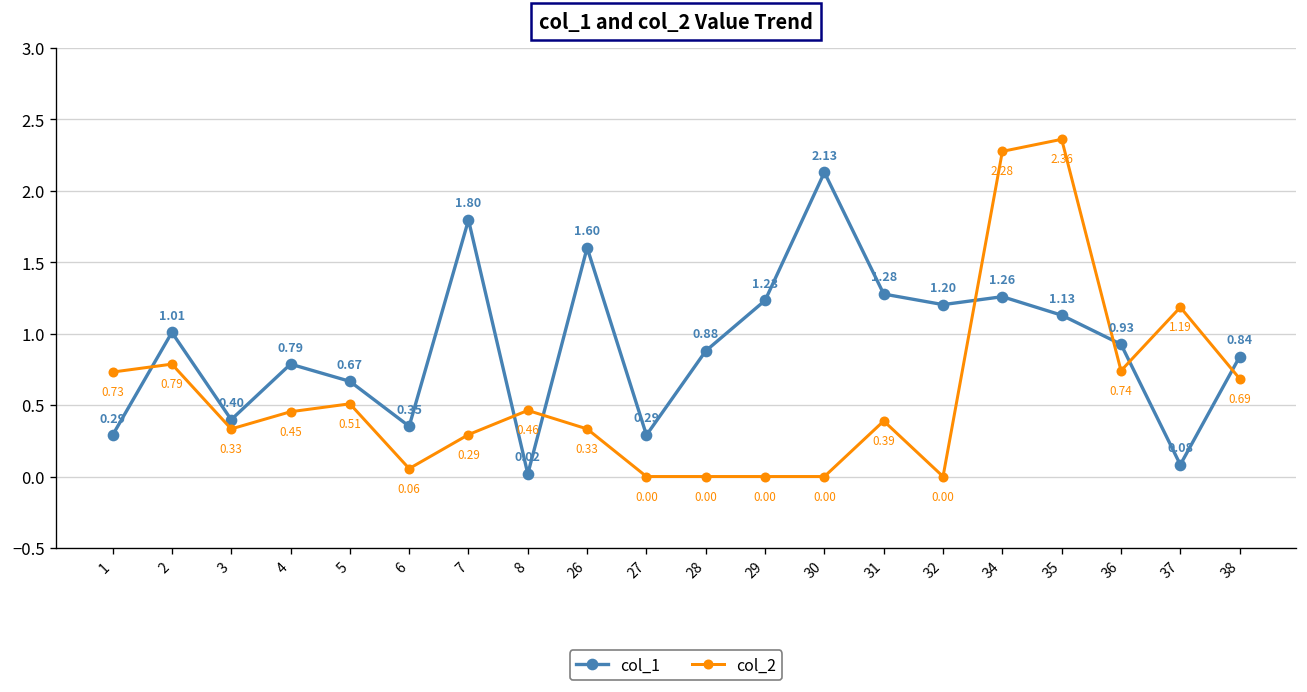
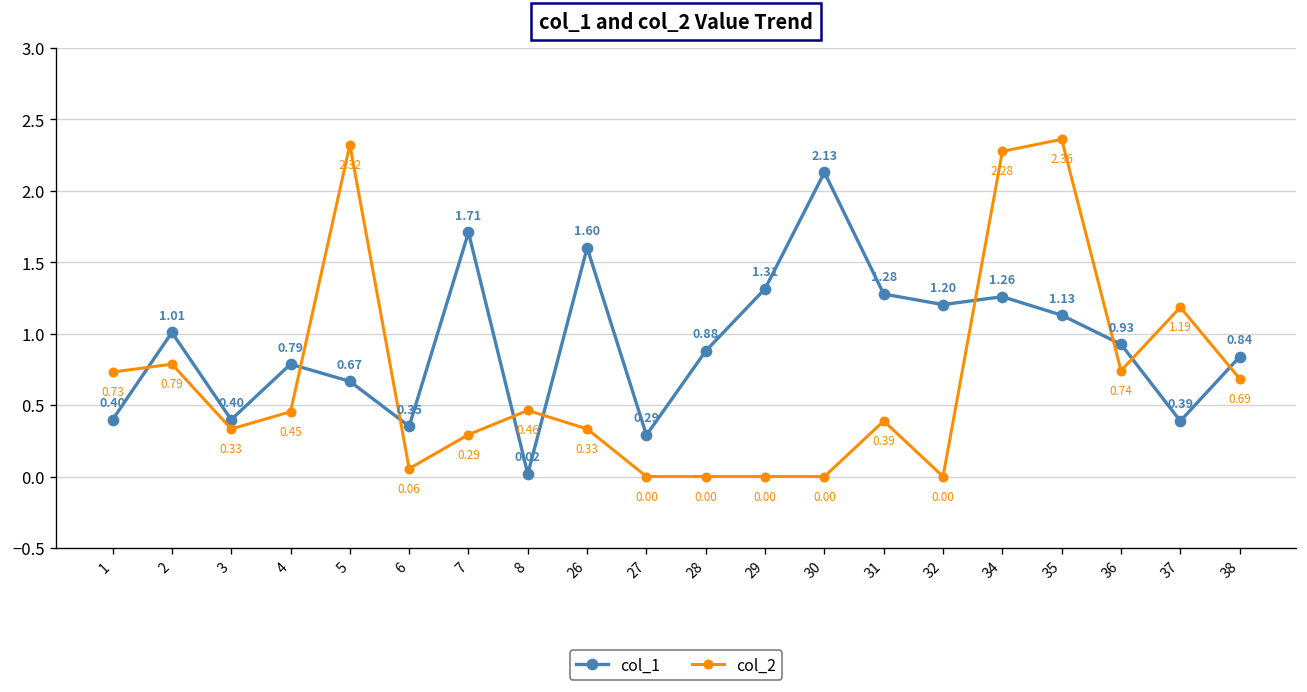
col_1, 1: 0.29 -> 0.40
col_2, 5: 0.51 -> 2.32
col_1, 7: 1.80 -> 1.71
col_1, 29: 1.23 -> 1.31
col_1, 37: 0.08 -> 0.39
